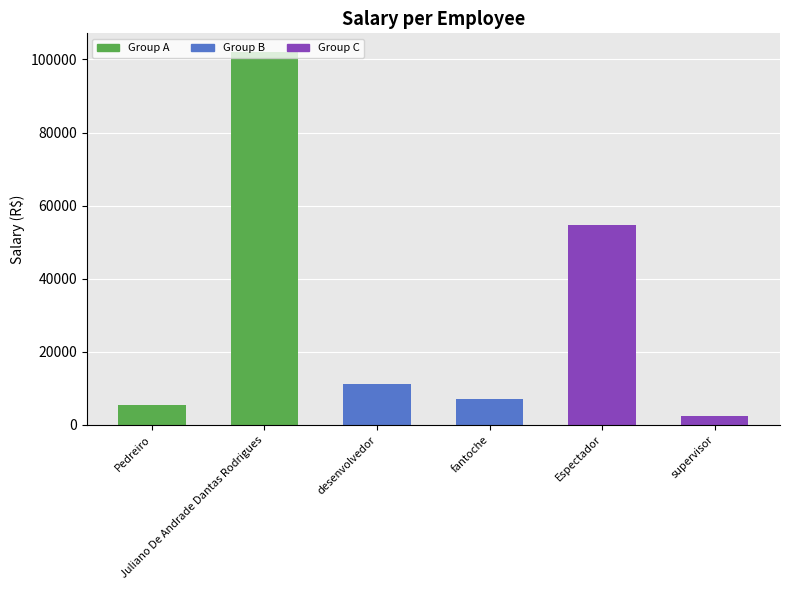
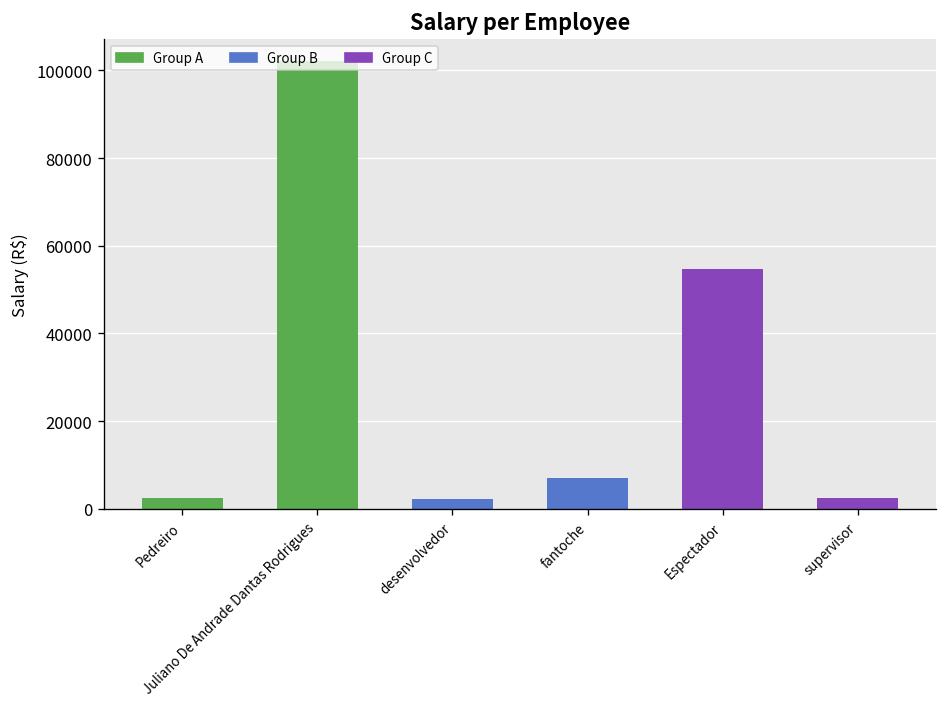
Pedreiro: 6000 -> 3000
desenvolvedor: 11000 -> 2000
